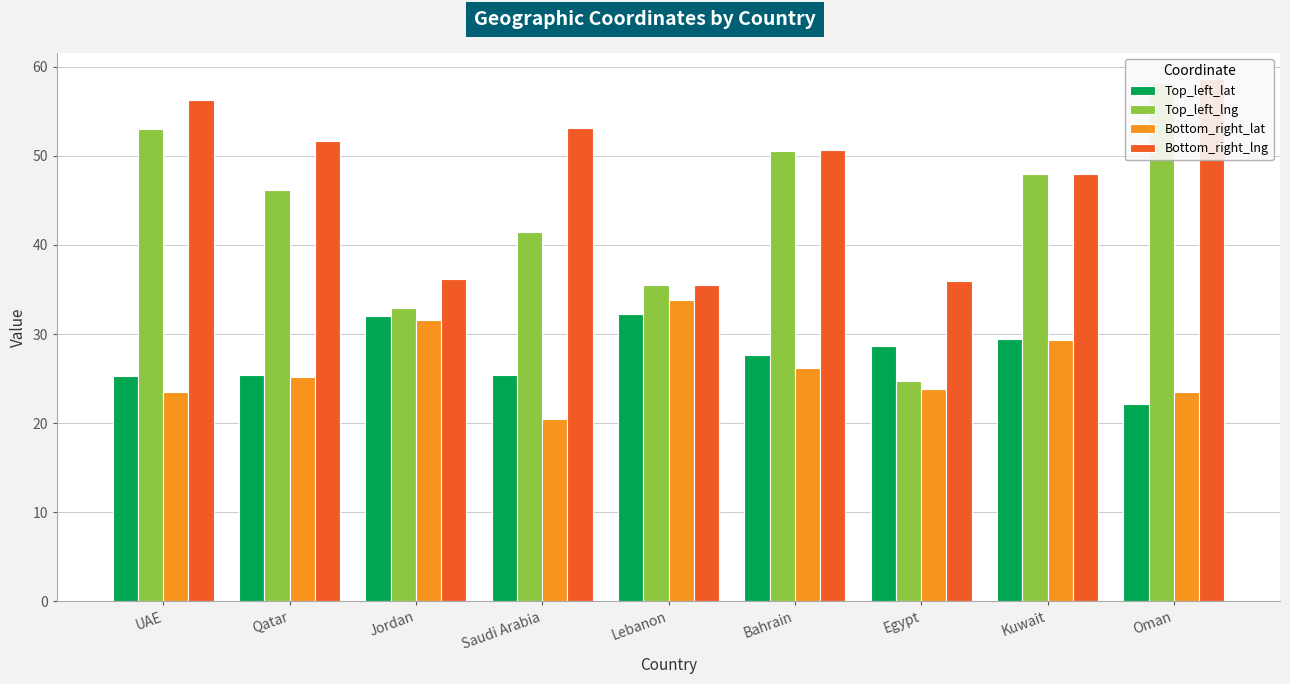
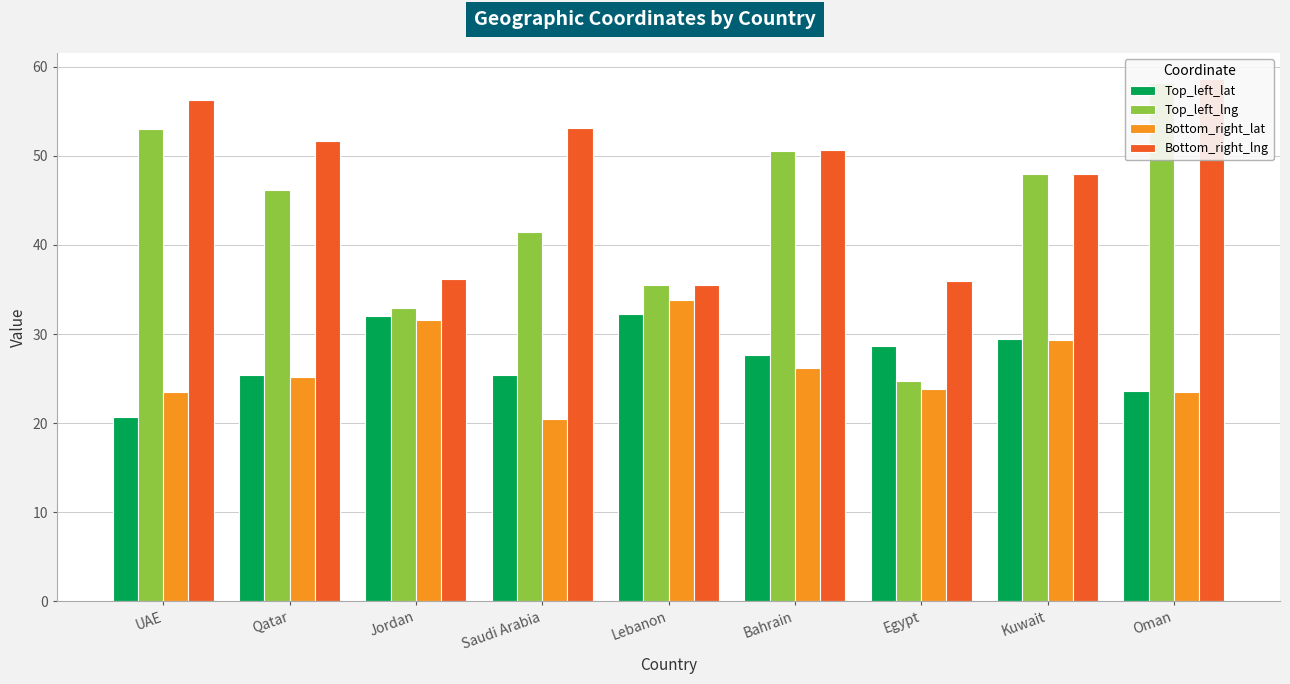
Top_left_lat, UAE: 25 -> 21
Top_left_lat, Oman: 22 -> 24
